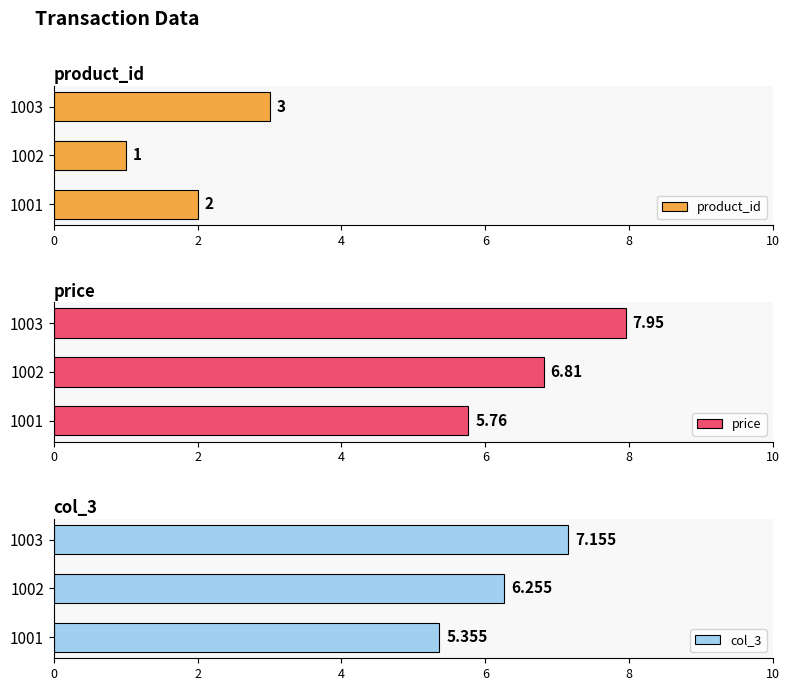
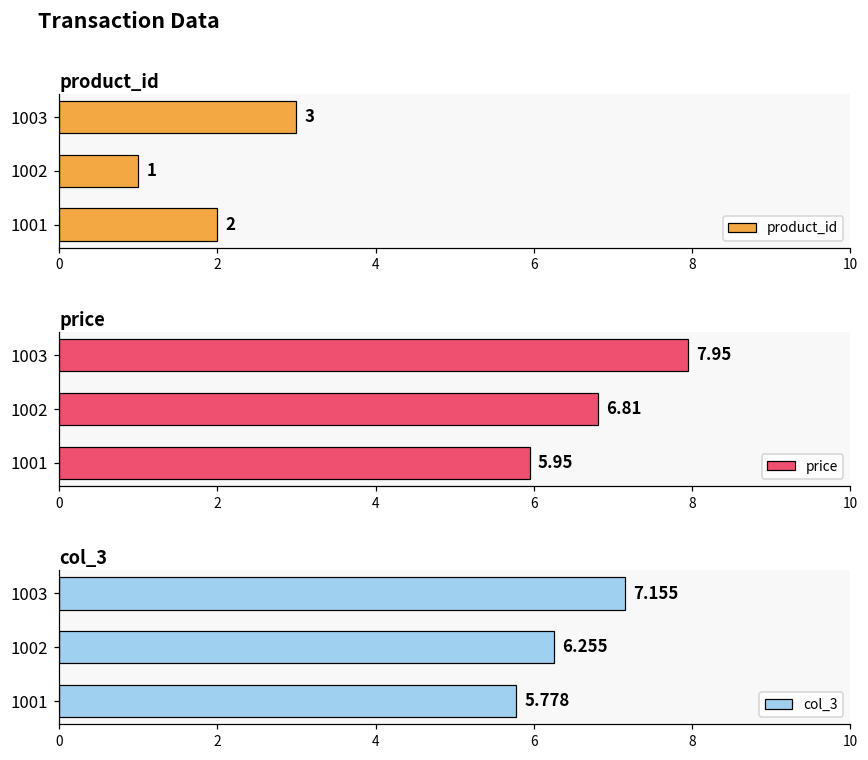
price, 1001: 5.76 -> 5.95
col_3, 1001: 5.355 -> 5.778
